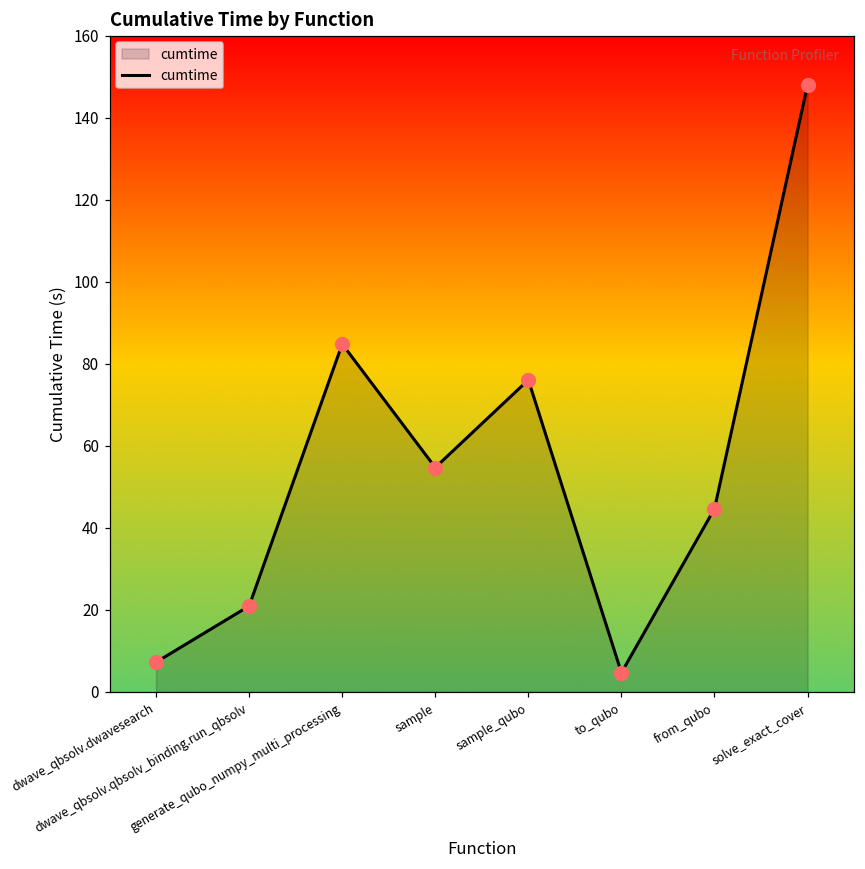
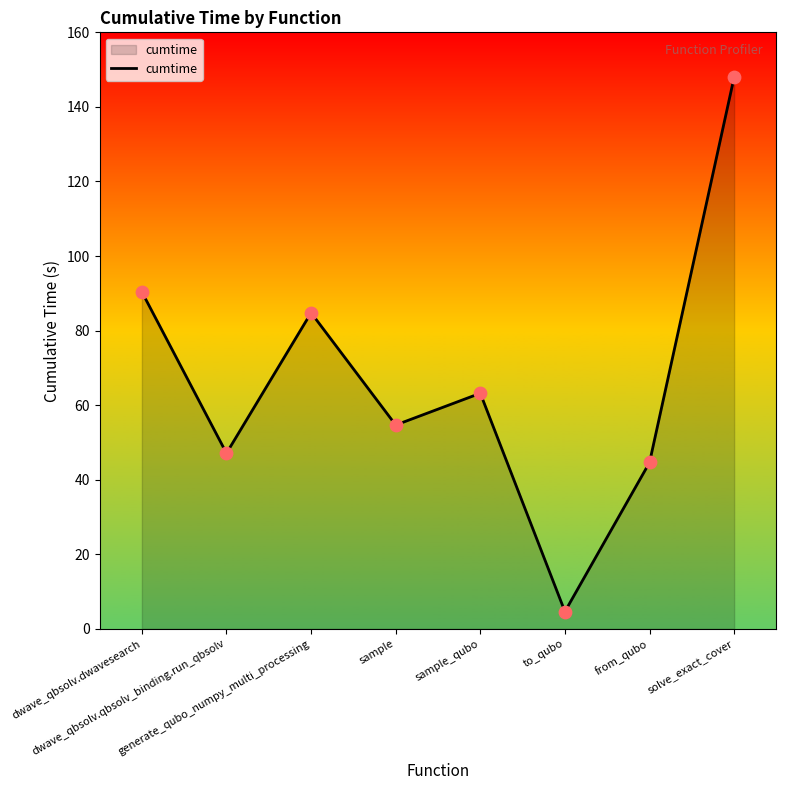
dwave_qbsolv.dwavesearch: 7 -> 90
dwave_qbsolv.qbsolv_binding.run_qbsolv: 21 -> 47
sample_qubo: 76 -> 63
